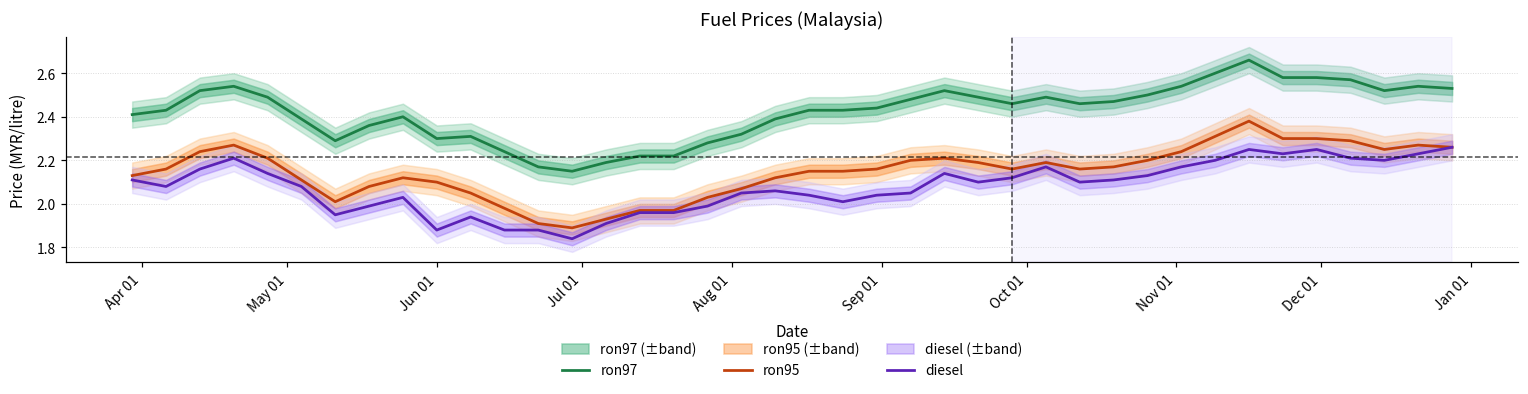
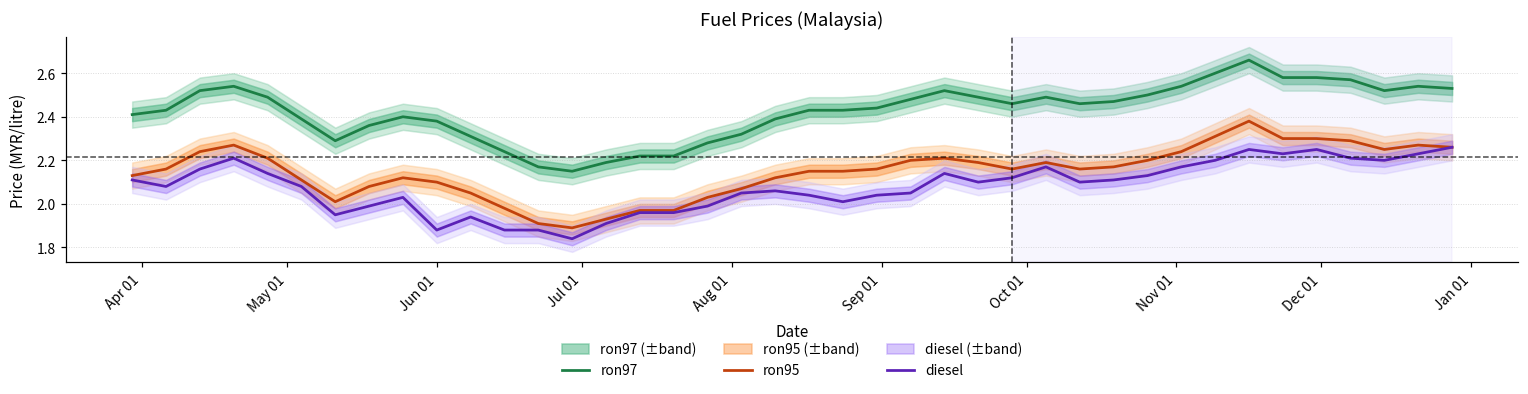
ron97, Jun 01: 2.30 -> 2.38
